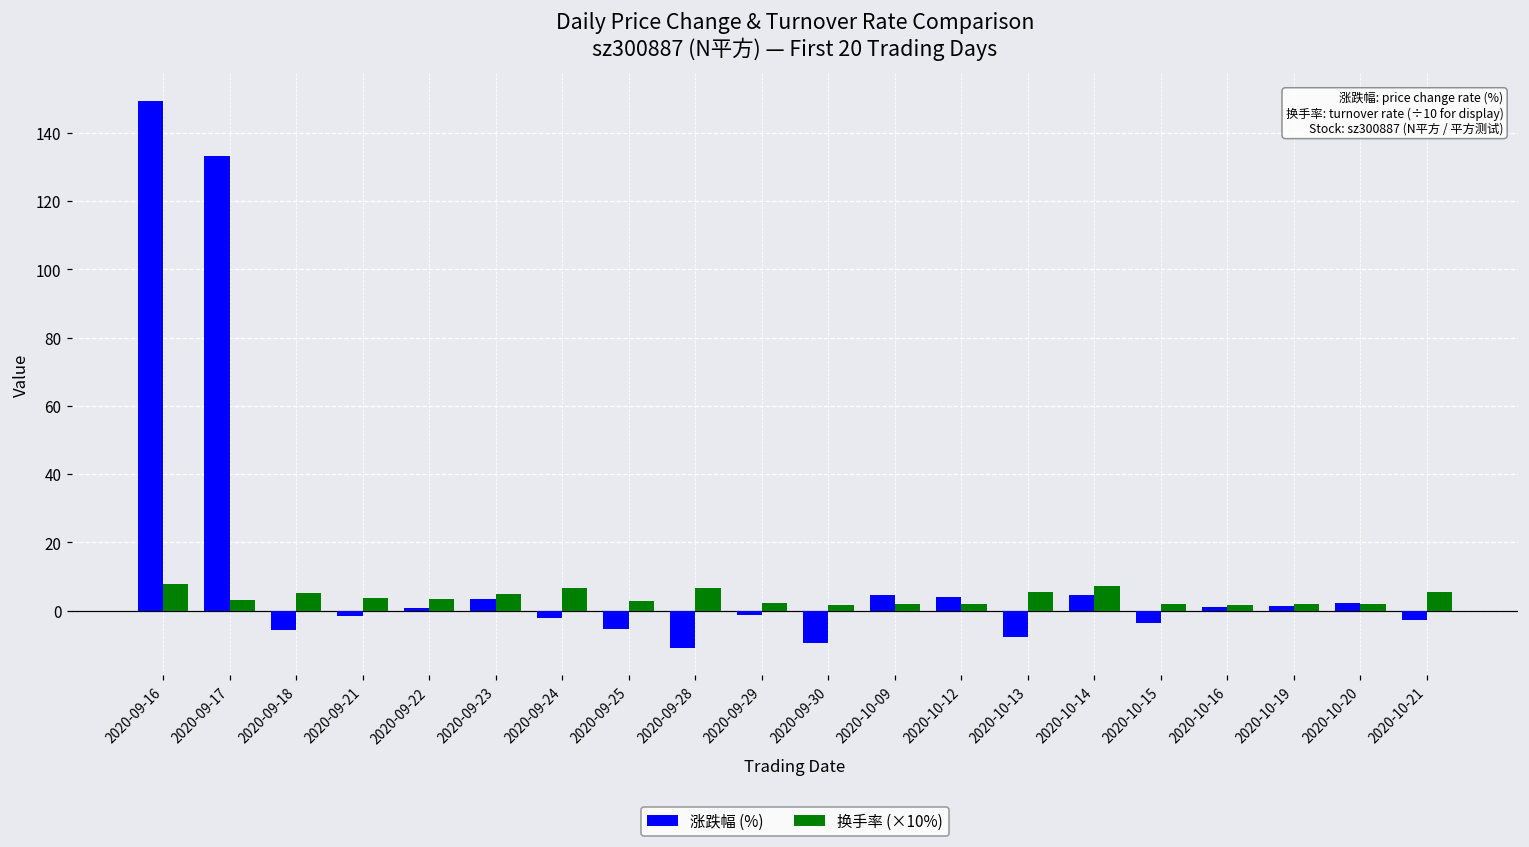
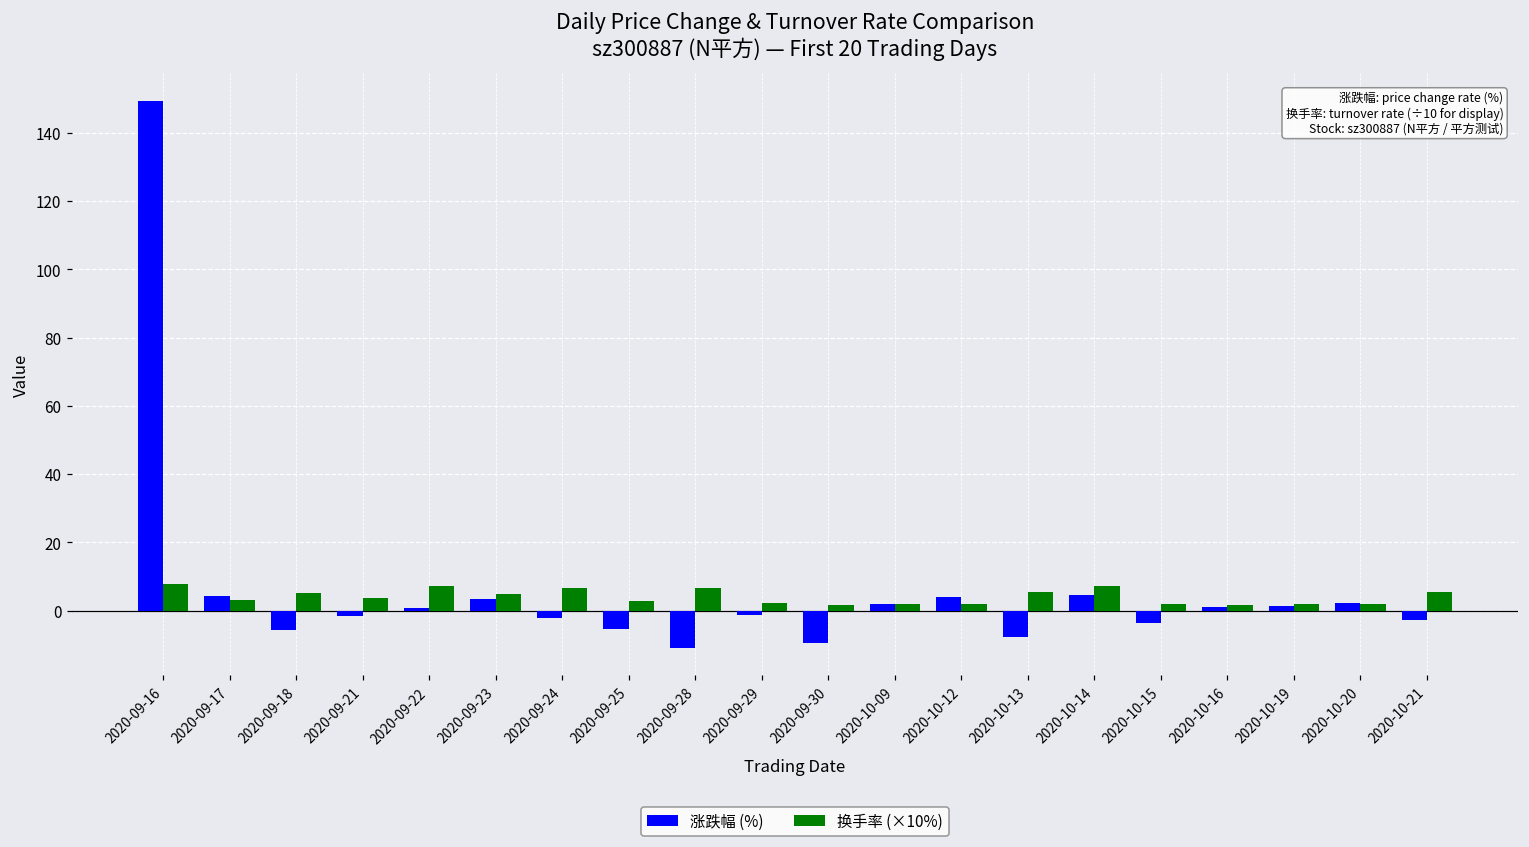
涨跌幅 (%), 2020-09-17: 133 -> 4
换手率 (×10%), 2020-09-22: 3 -> 7
涨跌幅 (%), 2020-10-09: 5 -> 2
